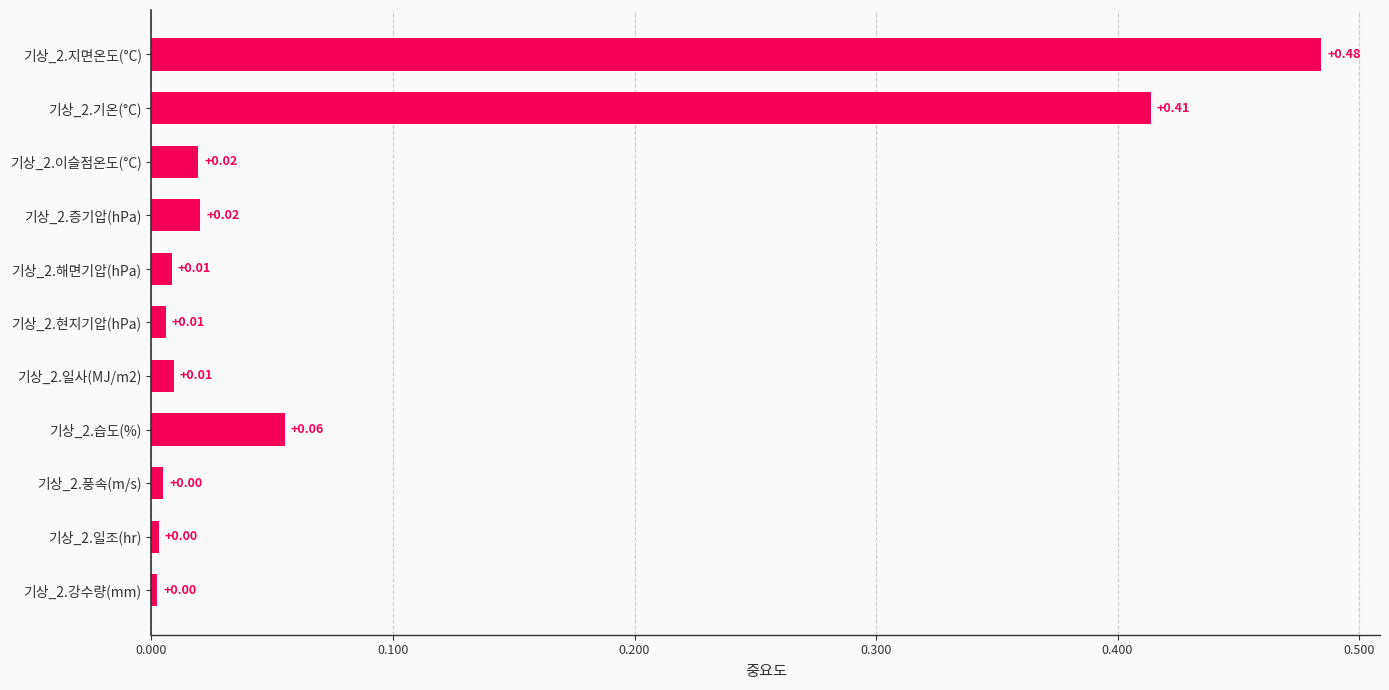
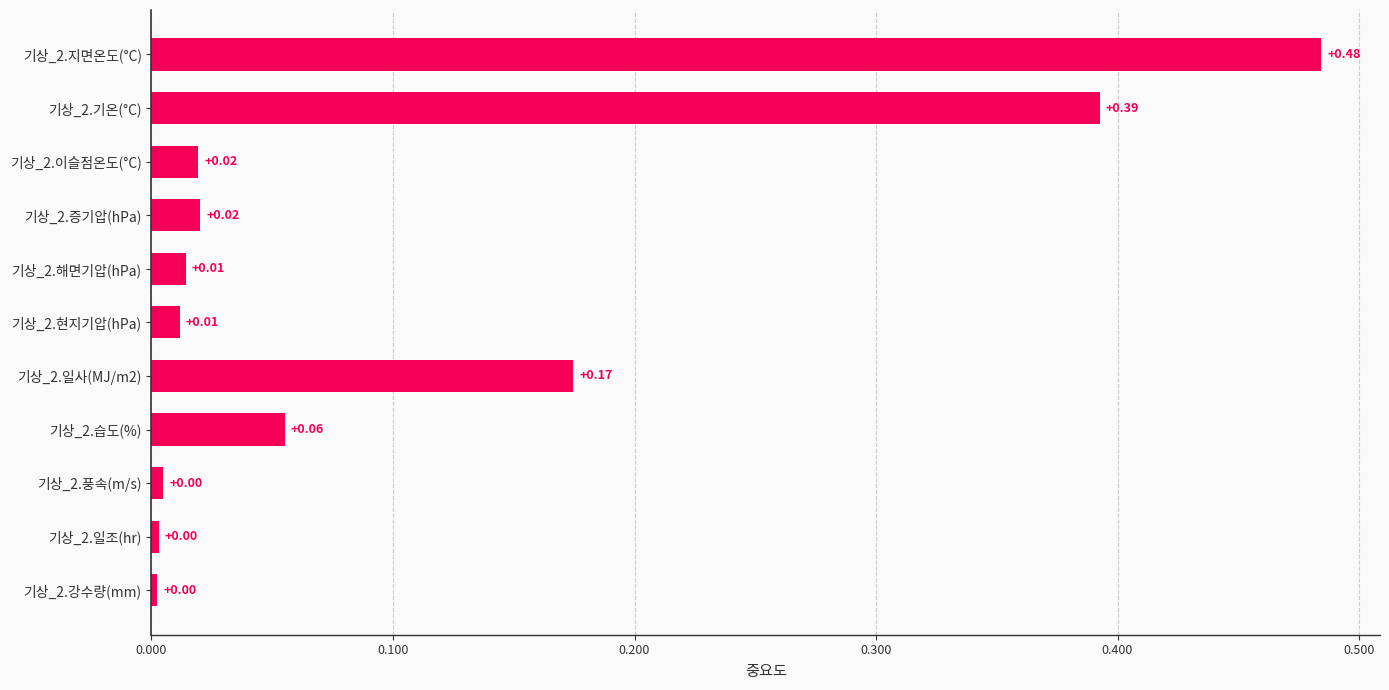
기상_2.기온(°C): +0.41 -> +0.39
기상_2.해면기압(hPa): 0.008 -> 0.014
기상_2.현지기압(hPa): 0.006 -> 0.012
기상_2.일사(MJ/m2): +0.01 -> +0.17
